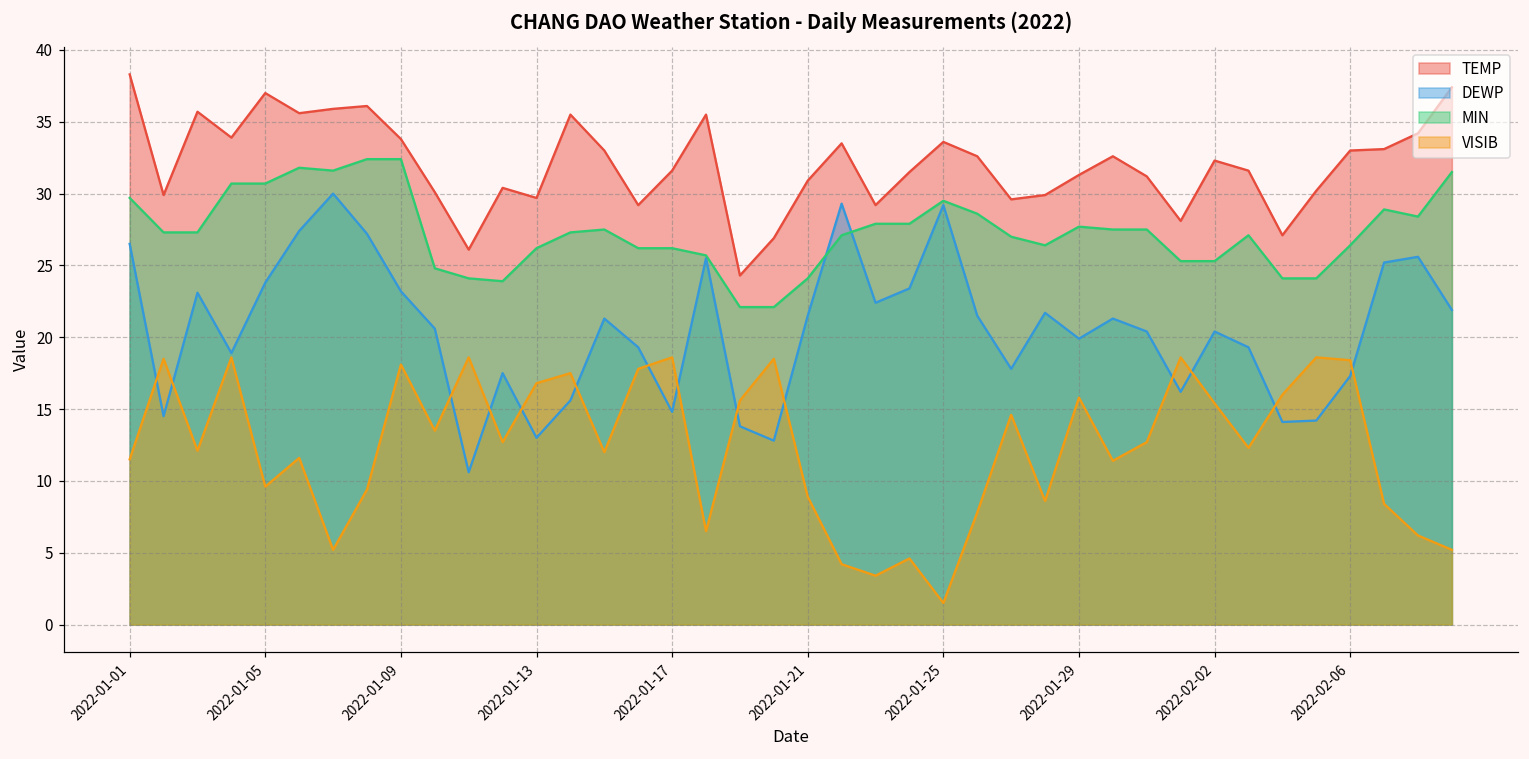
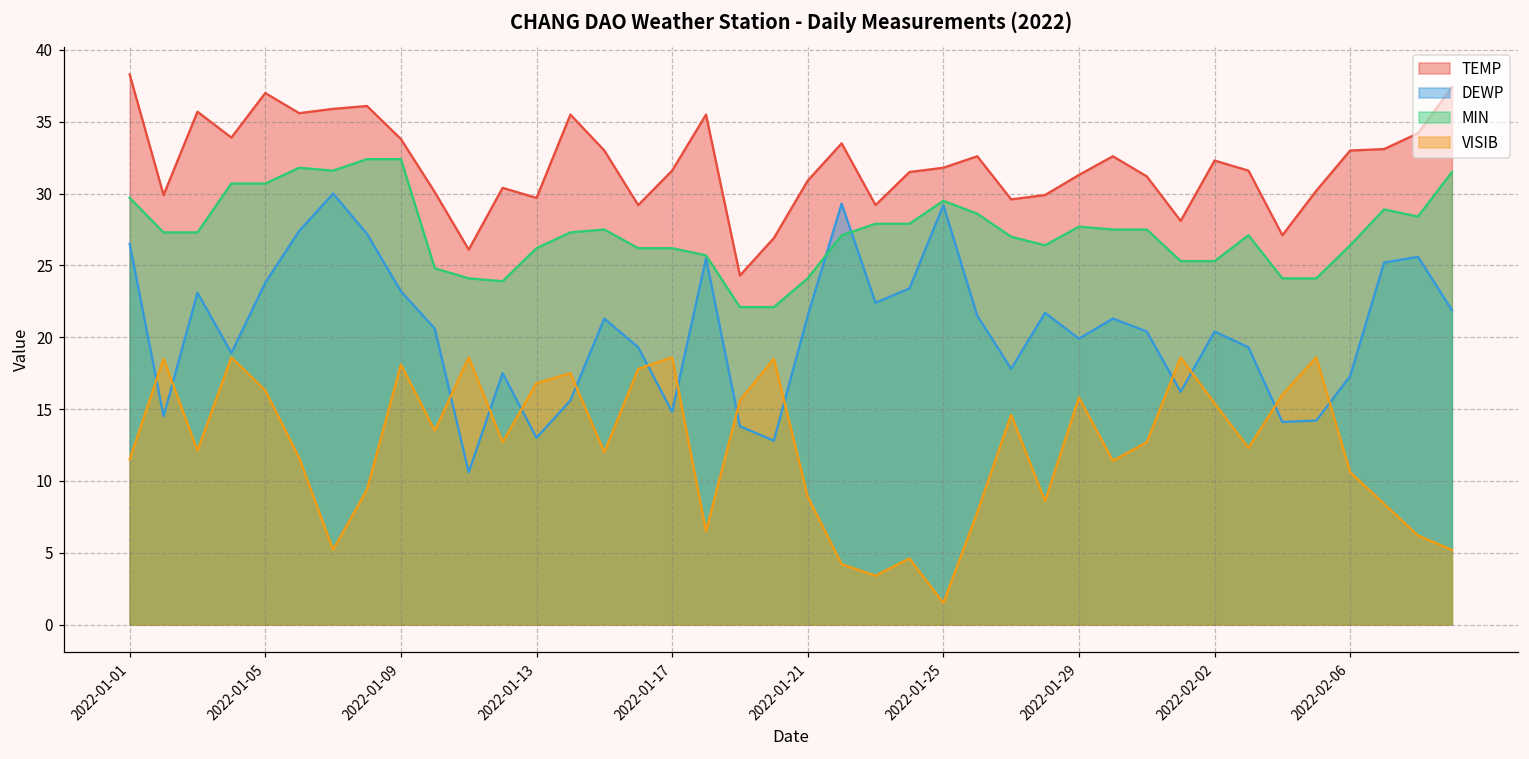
VISIB, 2022-01-05: 9.6 -> 16.3
TEMP, 2022-01-25: 33.6 -> 31.8
VISIB, 2022-02-06: 18.4 -> 10.6
